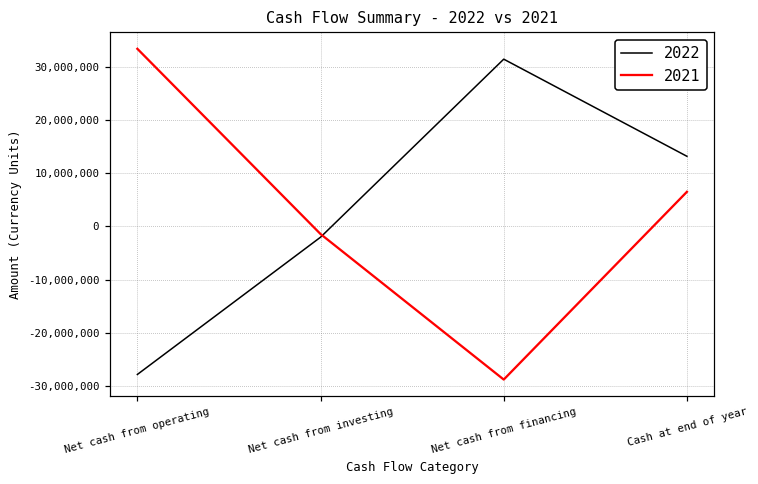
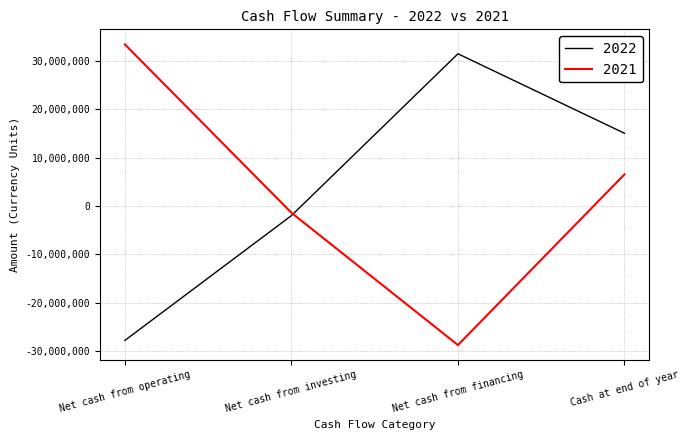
2022, Cash at end of year: 13,000,000 -> 15,000,000
